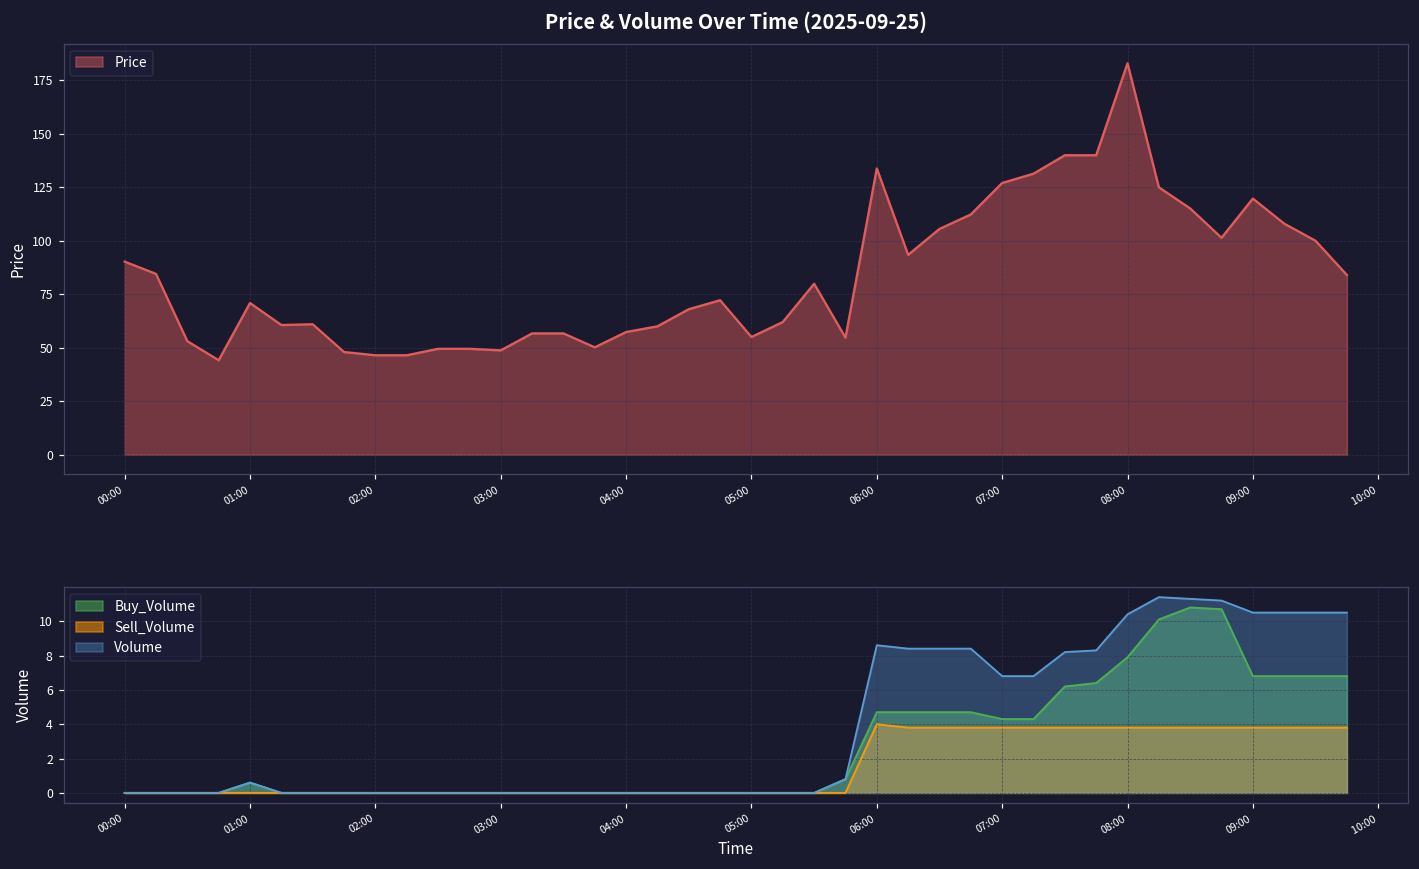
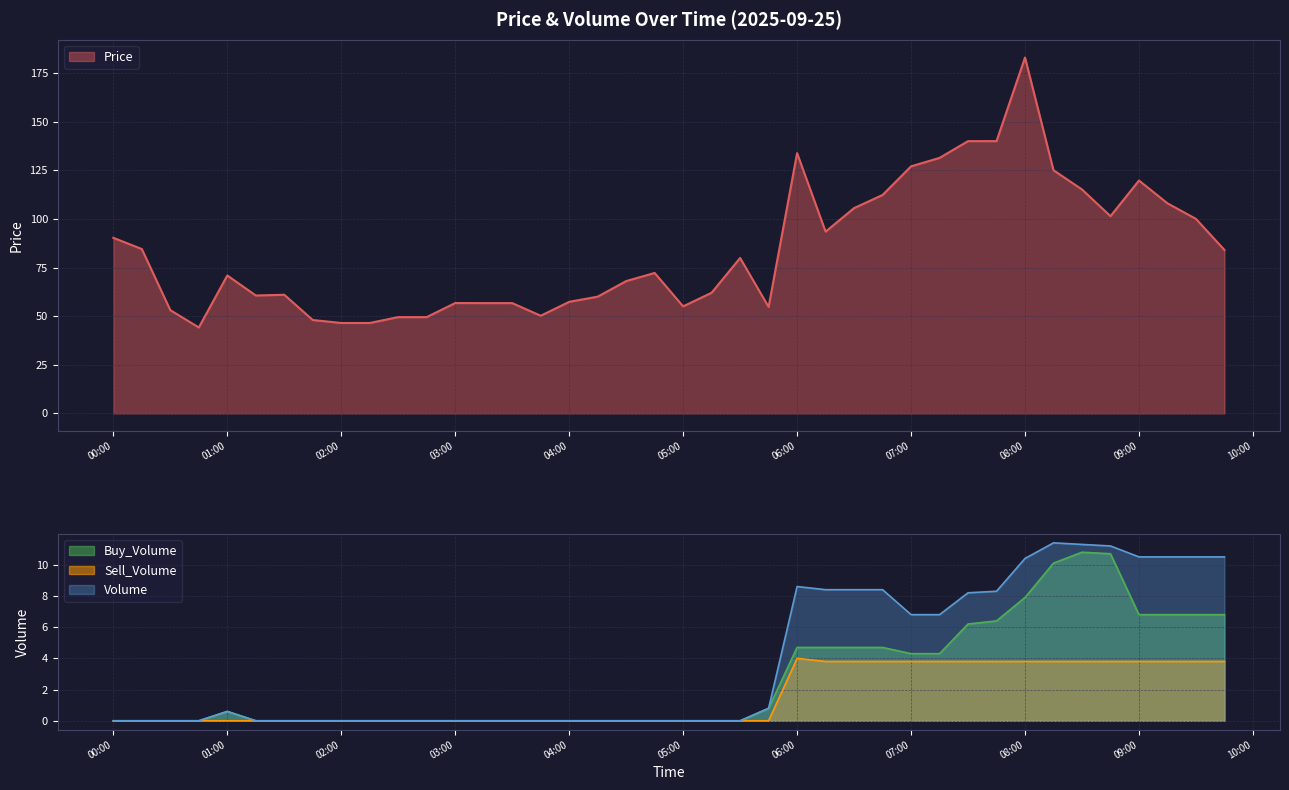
Price & Volume Over Time (2025-09-25), 03:00: 49 -> 57
